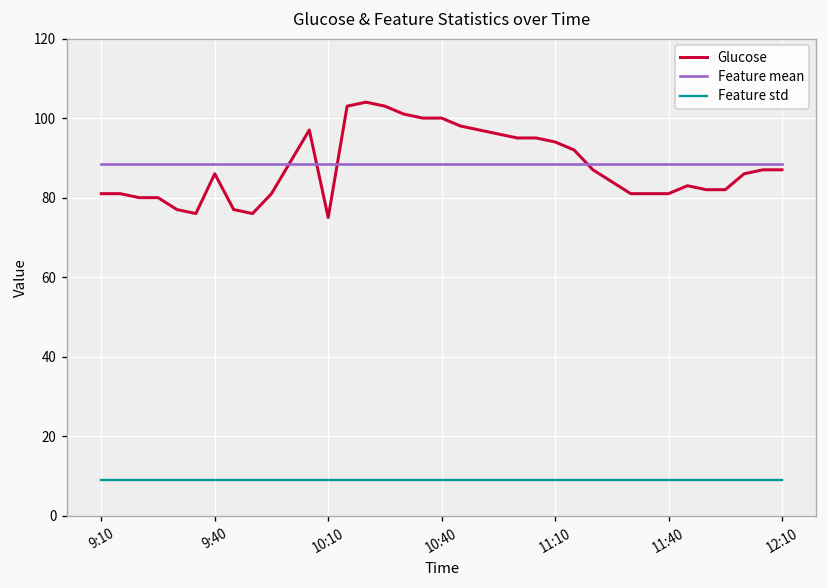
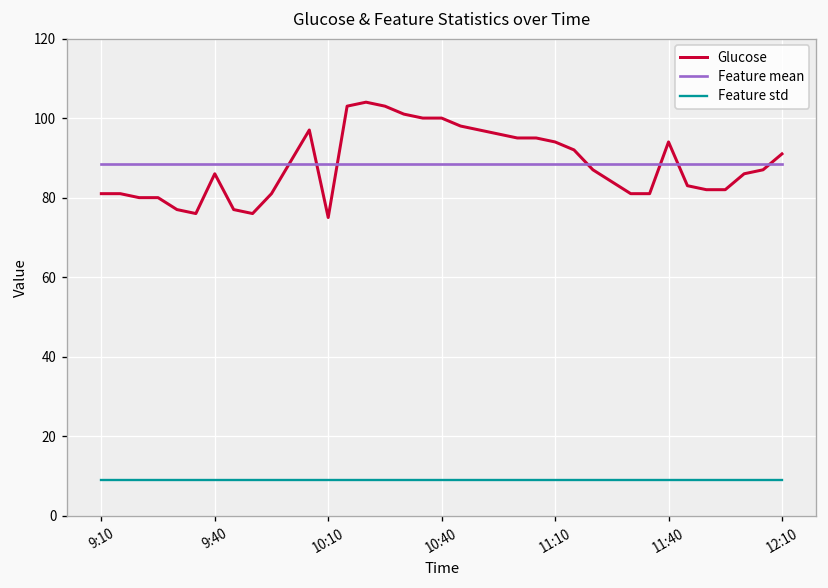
Glucose, 11:40: 81 -> 94
Glucose, 12:10: 87 -> 91
